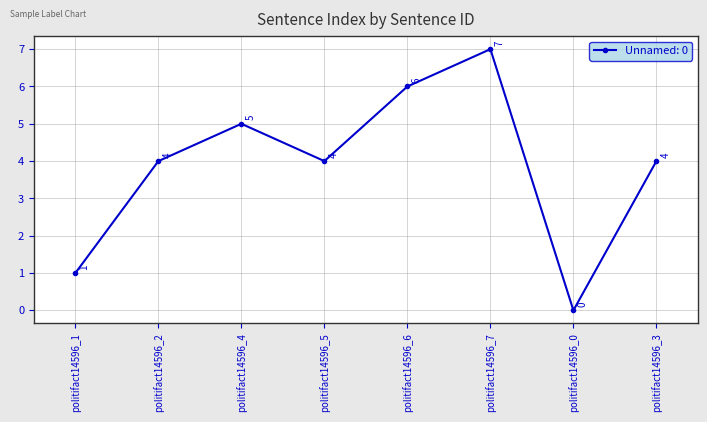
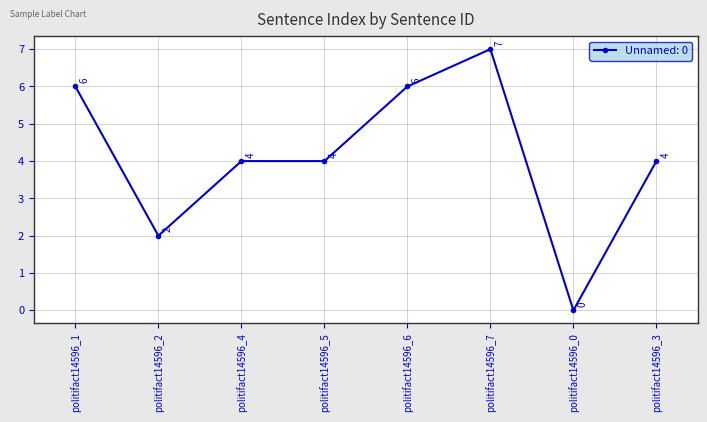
politifact14596_1: 1 -> 6
politifact14596_2: 4 -> 2
politifact14596_4: 5 -> 4
